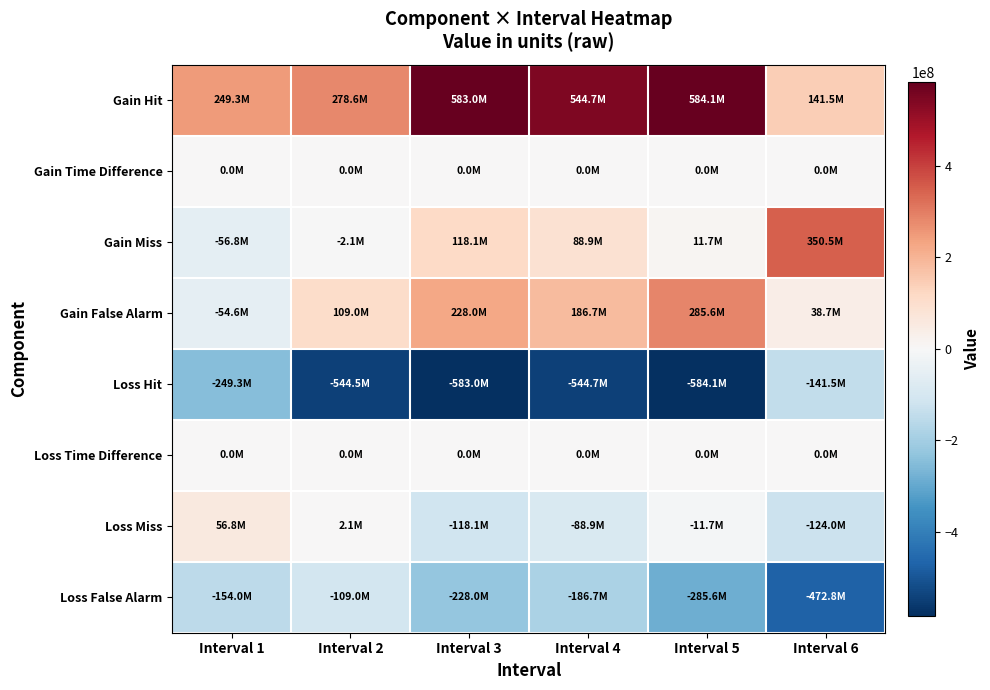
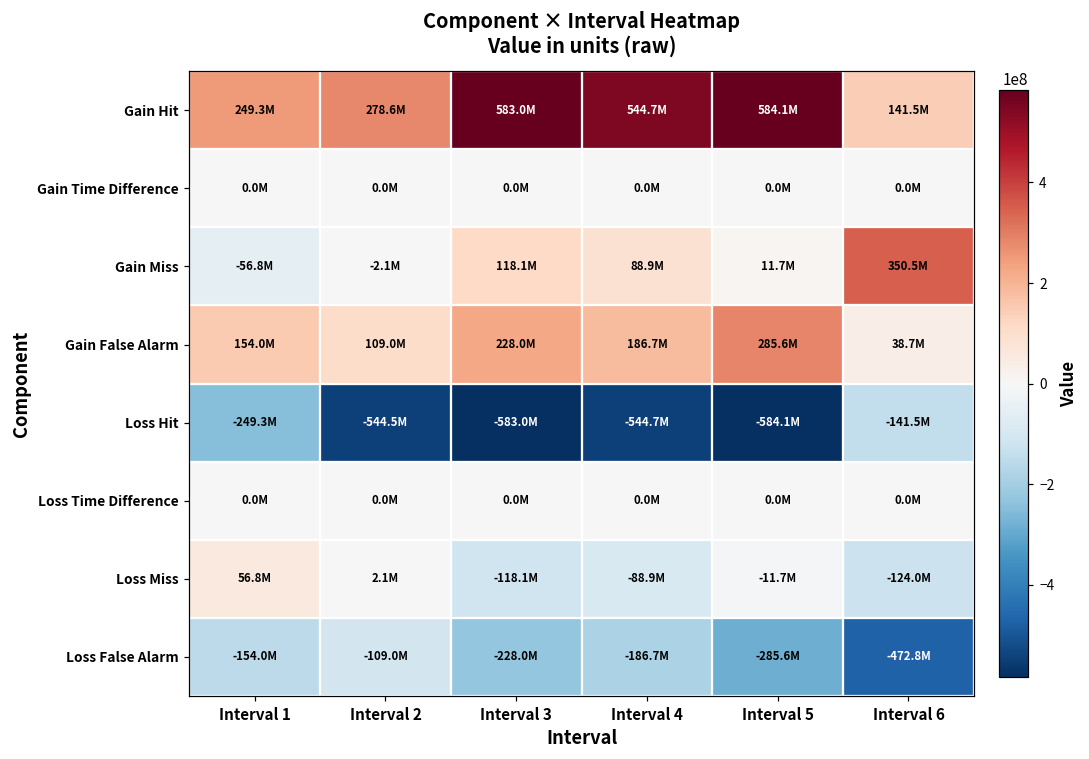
Gain False Alarm, Interval 1: -54.6M -> 154.0M
